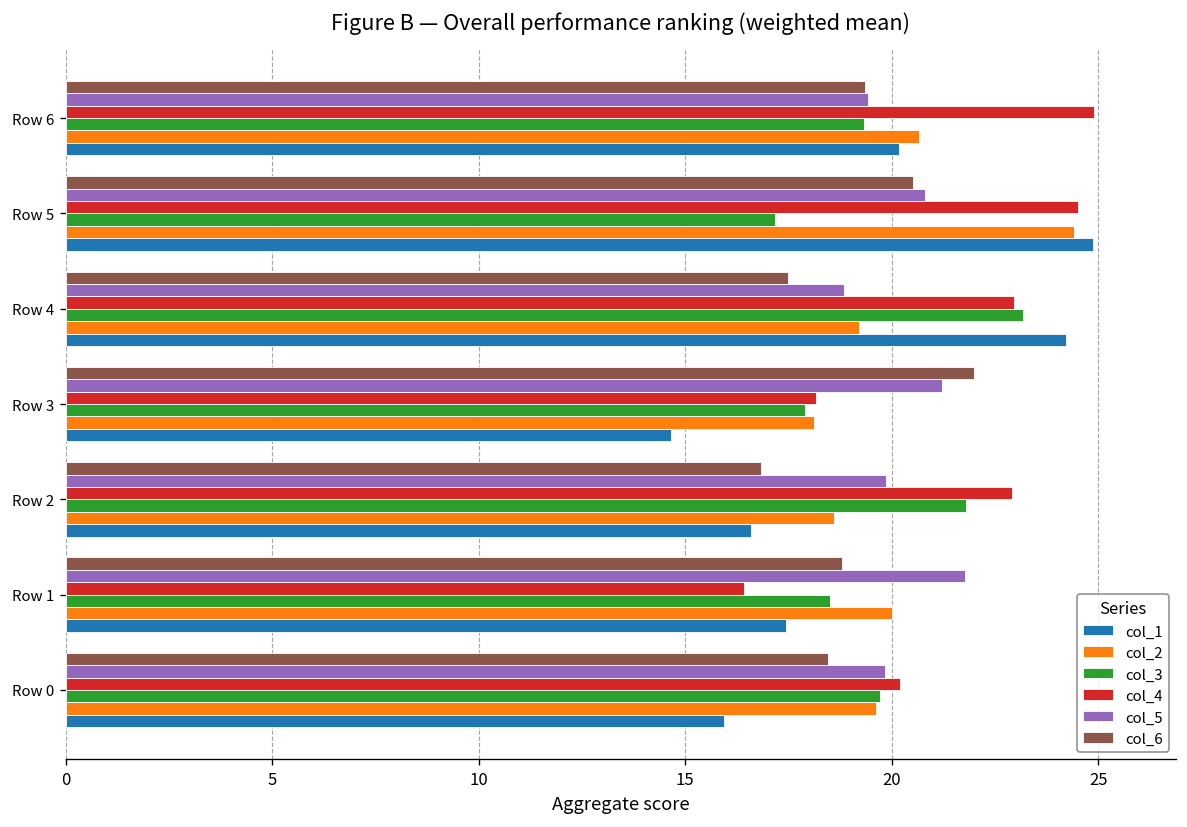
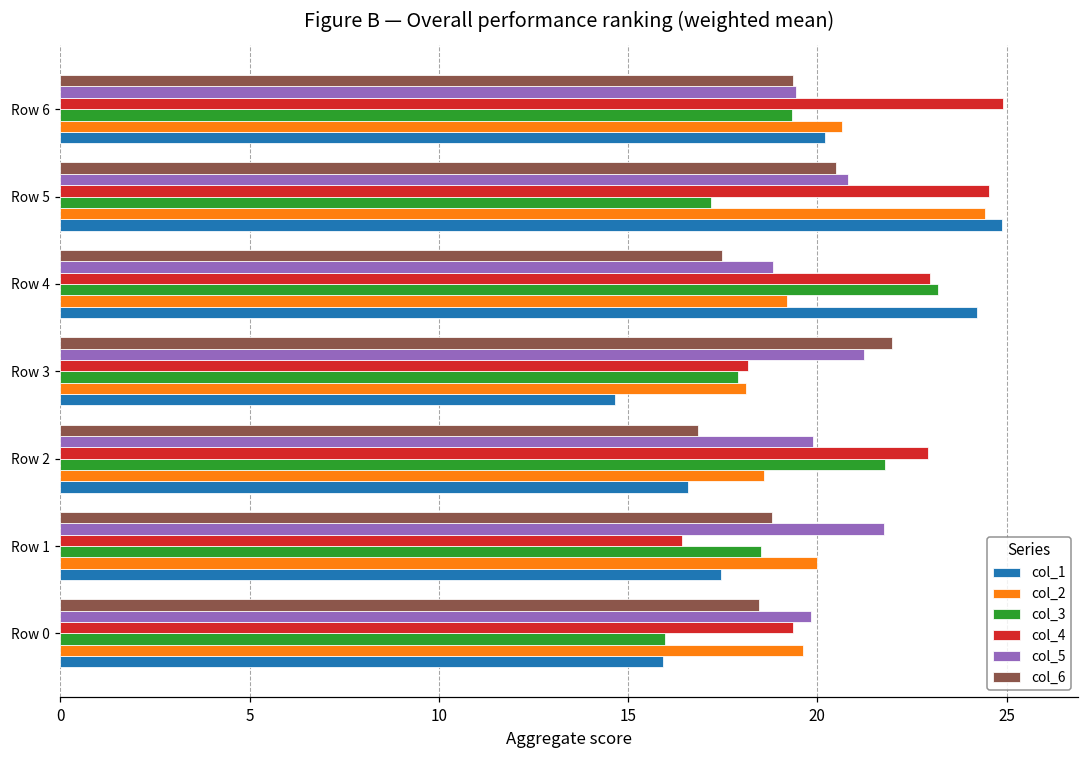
col_4, Row 0: 20.2 -> 19.4
col_3, Row 0: 19.7 -> 16.0
